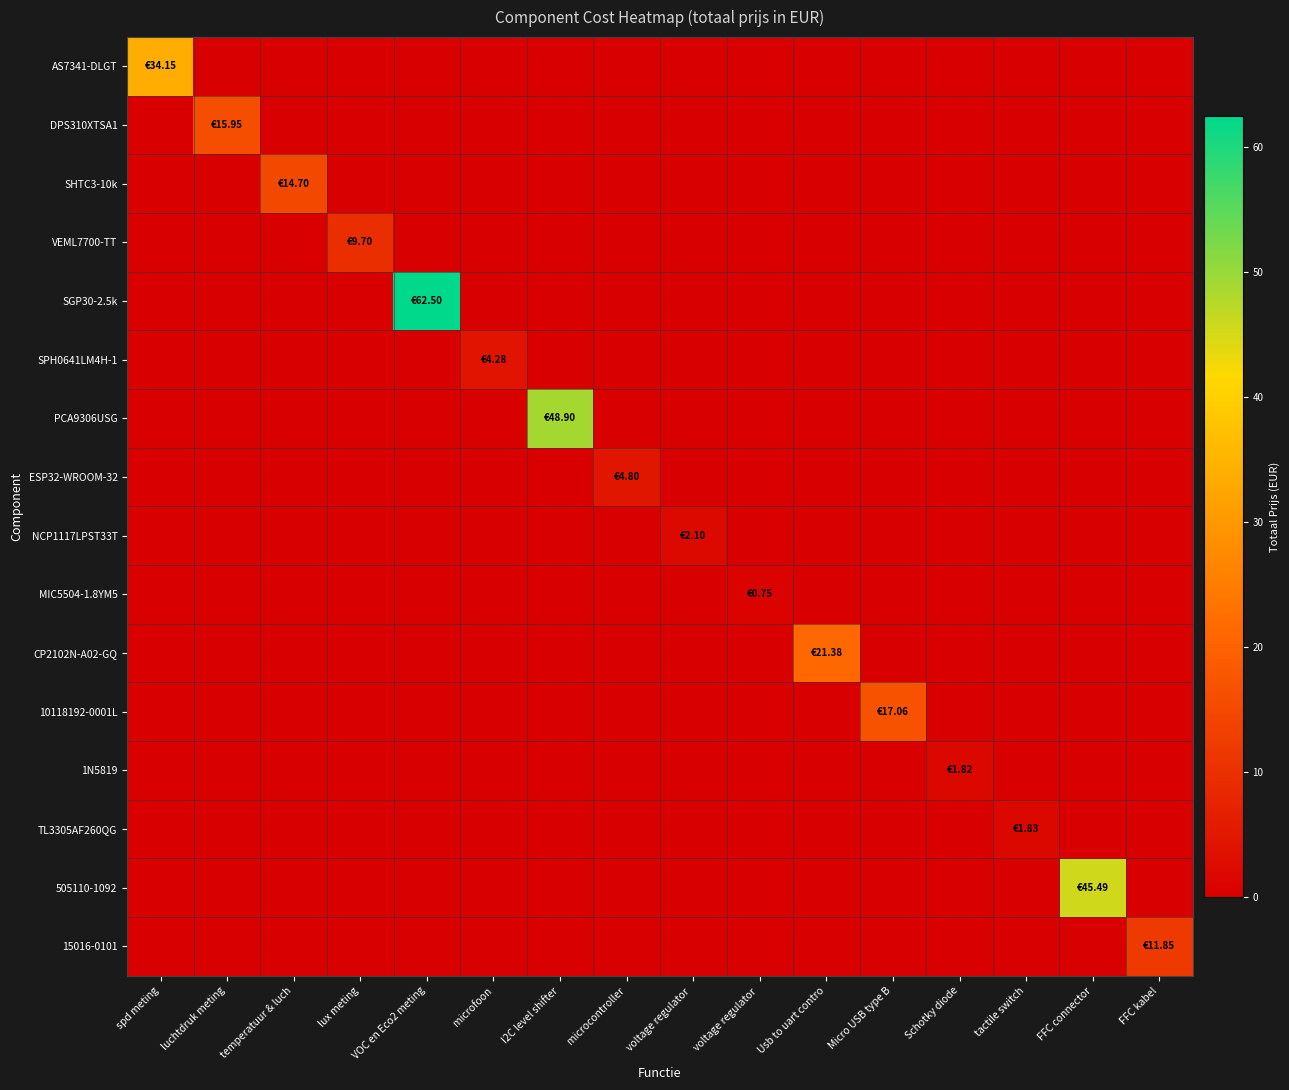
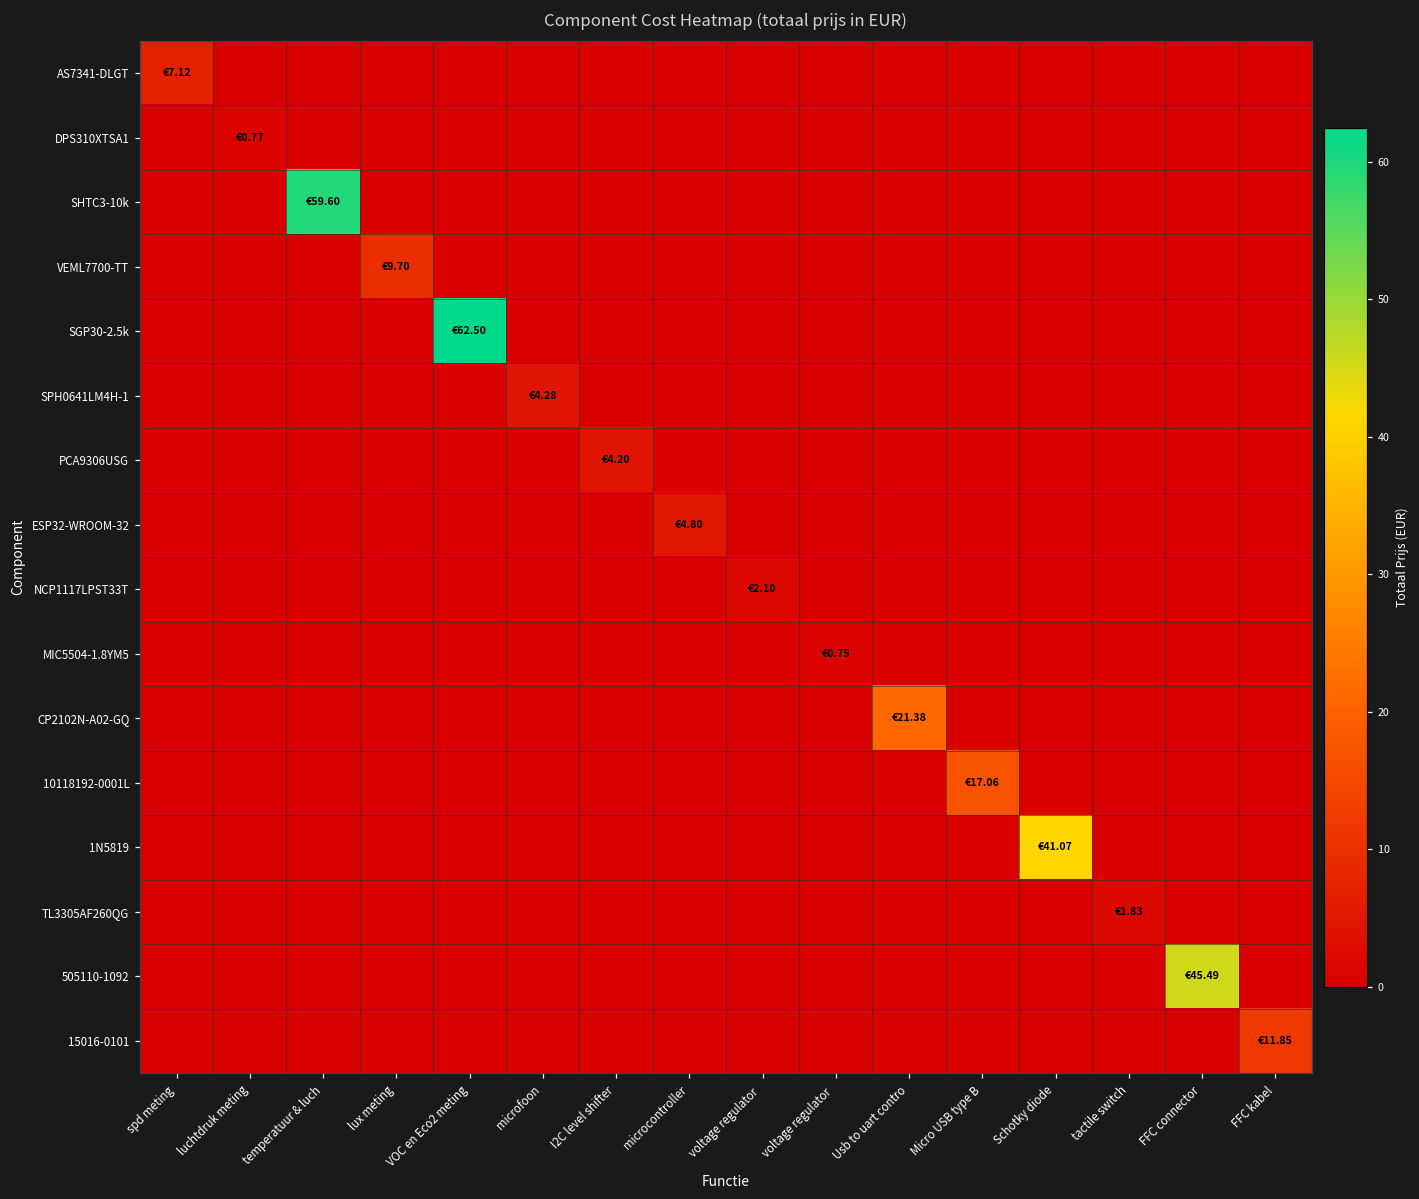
AS7341-DLGT, spd meting: €34.15 -> €7.12
DPS310XTSA1, luchtdruk meting: €15.95 -> €0.77
SHTC3-10k, temperatuur & luch: €14.70 -> €59.60
PCA9306USG, I2C level shifter: €48.90 -> €4.20
1N5819, Schotky diode: €1.82 -> €41.07
